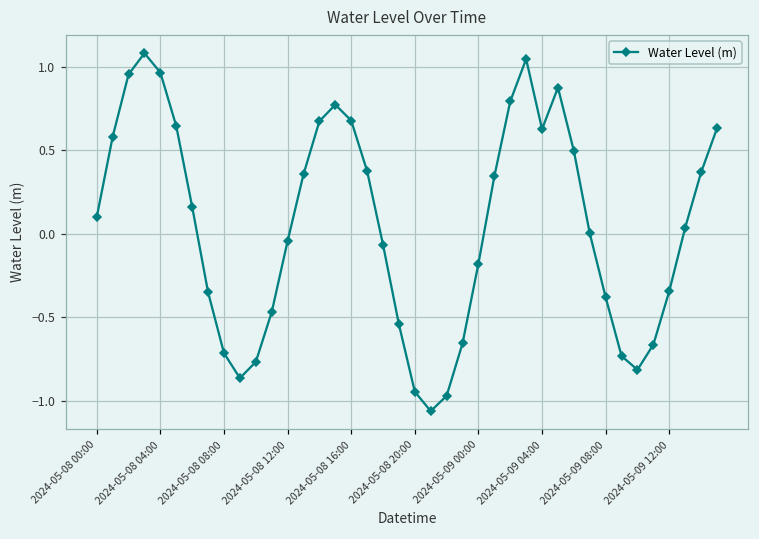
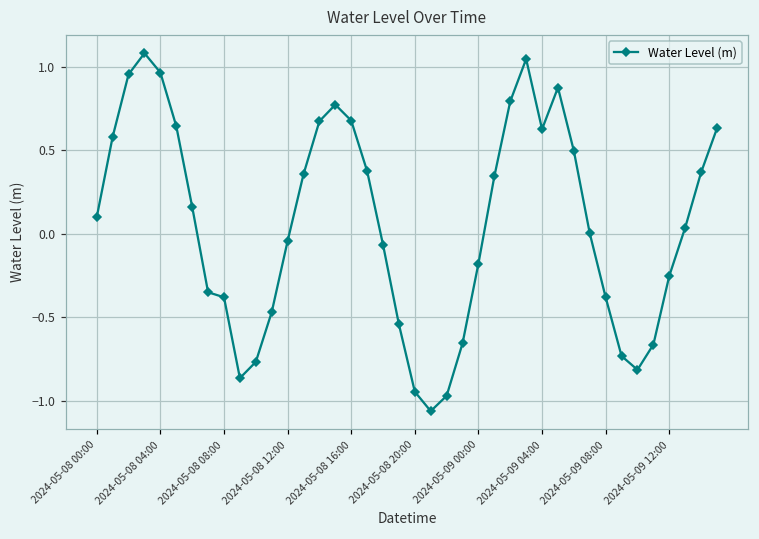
2024-05-08 08:00: -0.72 -> -0.38
2024-05-09 12:00: -0.34 -> -0.25
